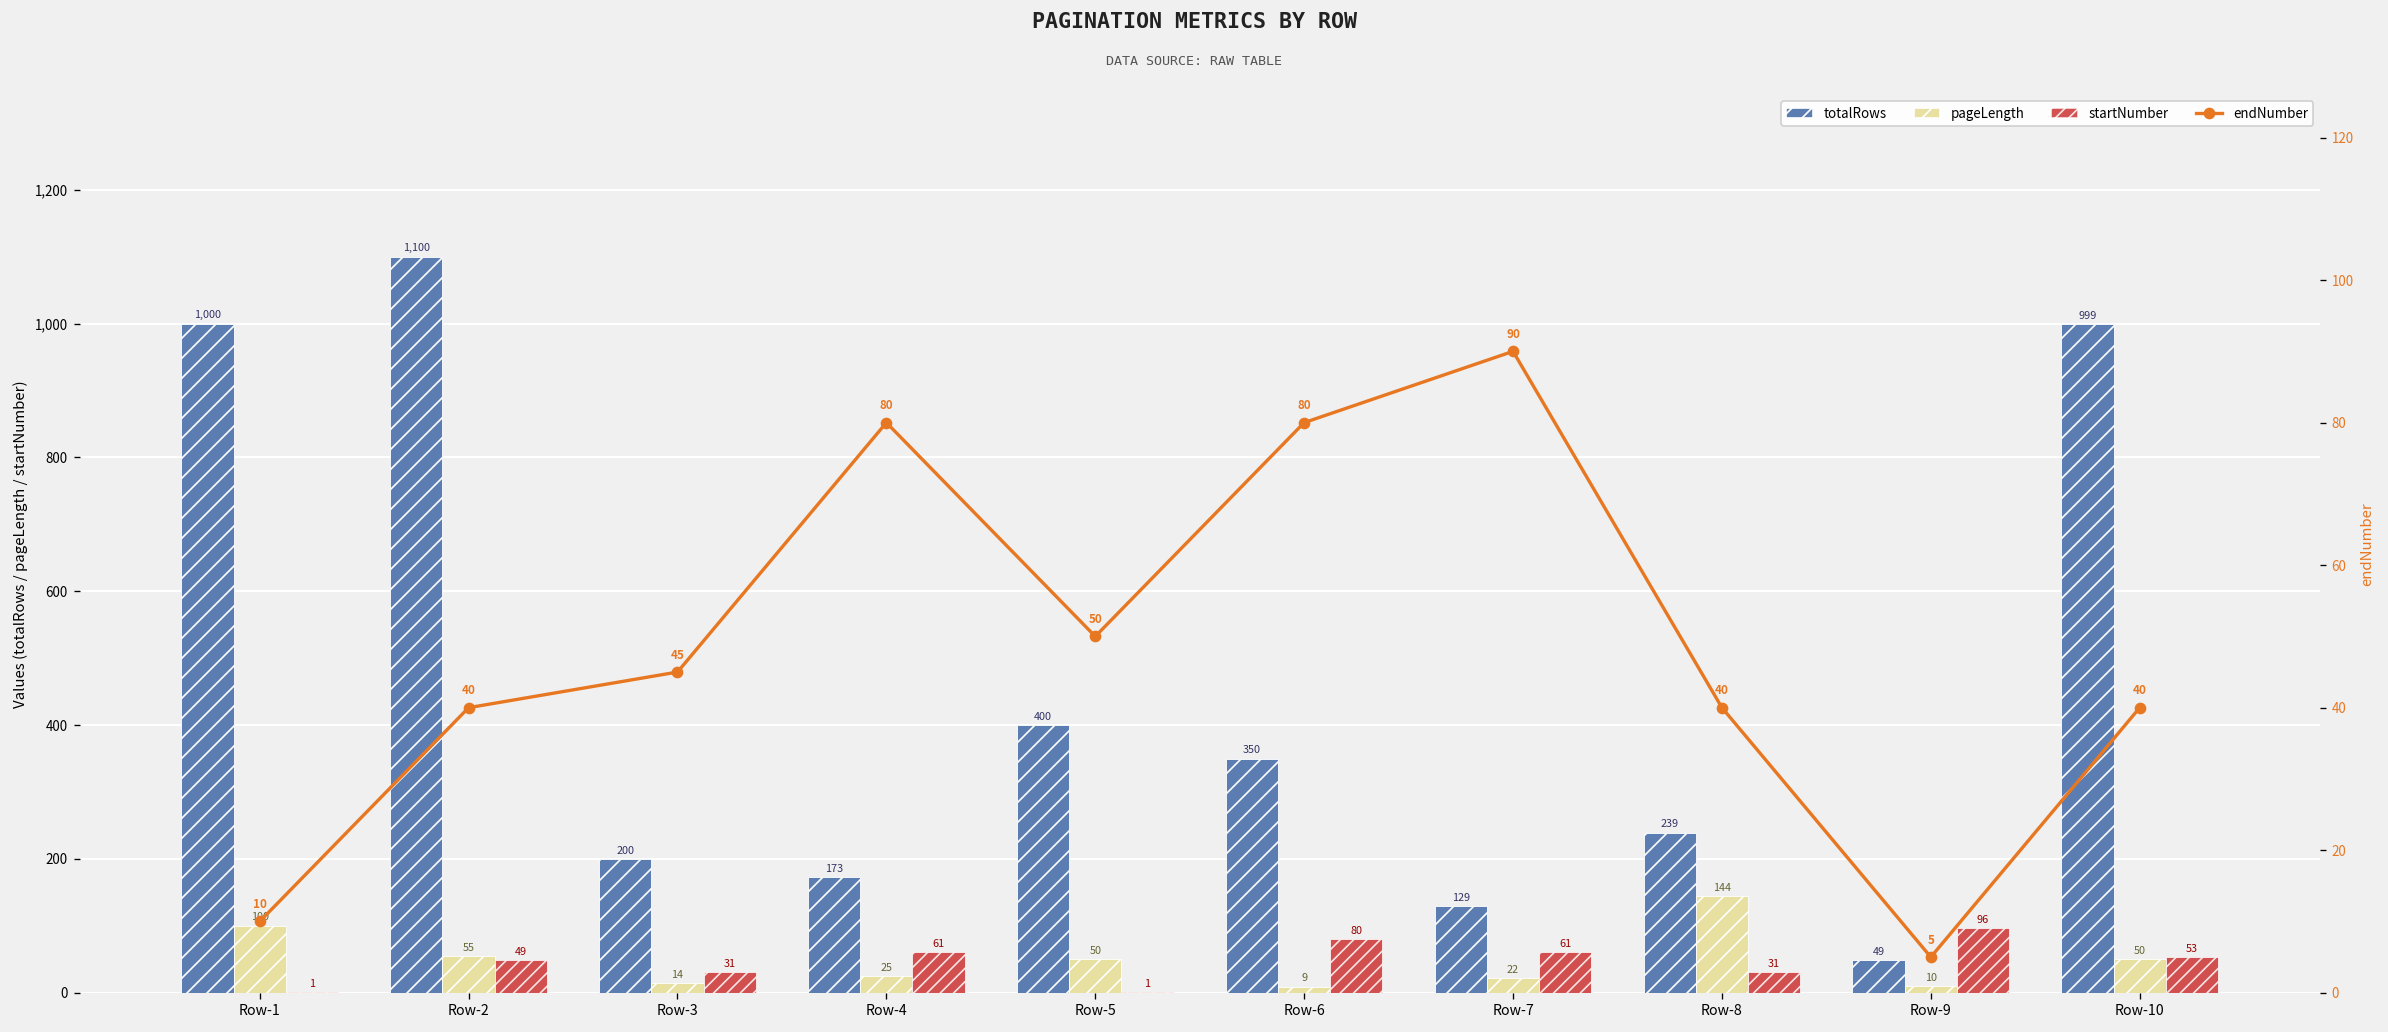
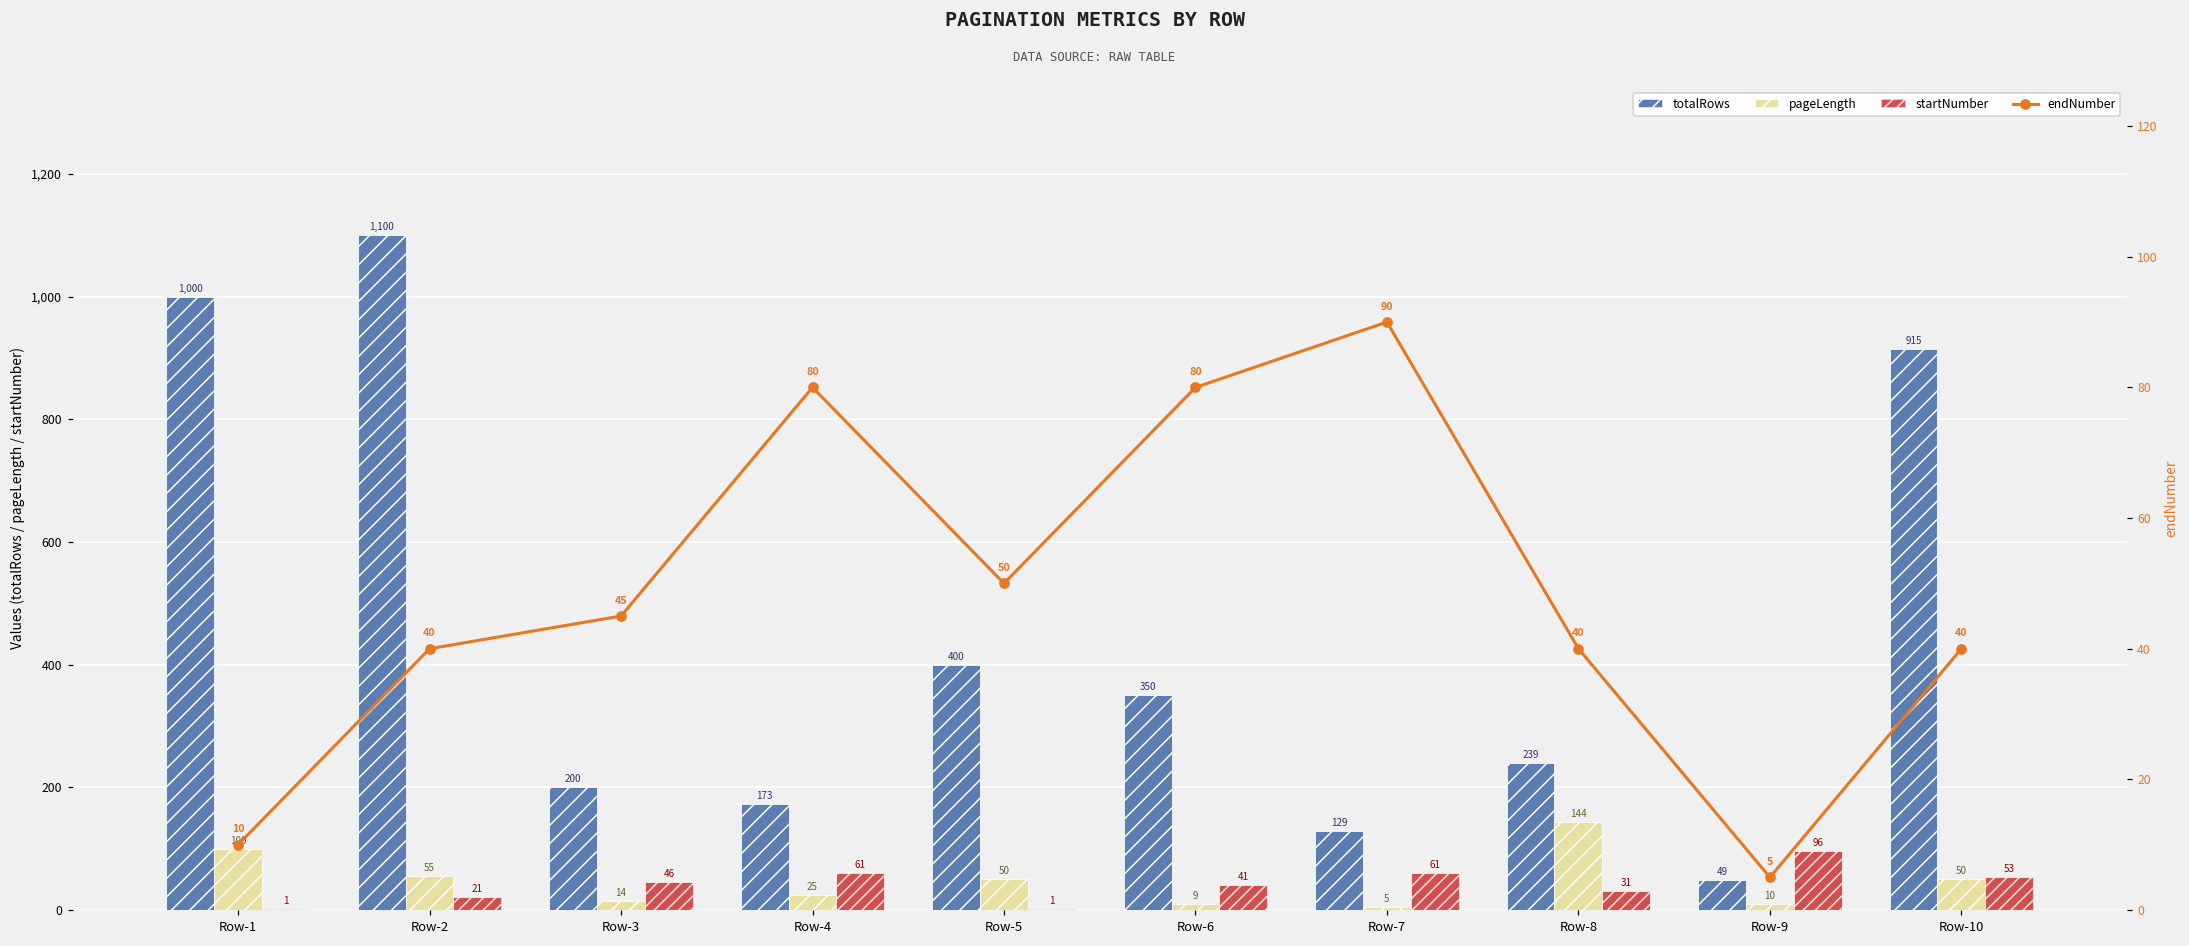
startNumber, Row-2: 49 -> 21
startNumber, Row-3: 31 -> 46
startNumber, Row-6: 80 -> 41
pageLength, Row-7: 22 -> 5
totalRows, Row-10: 999 -> 915
